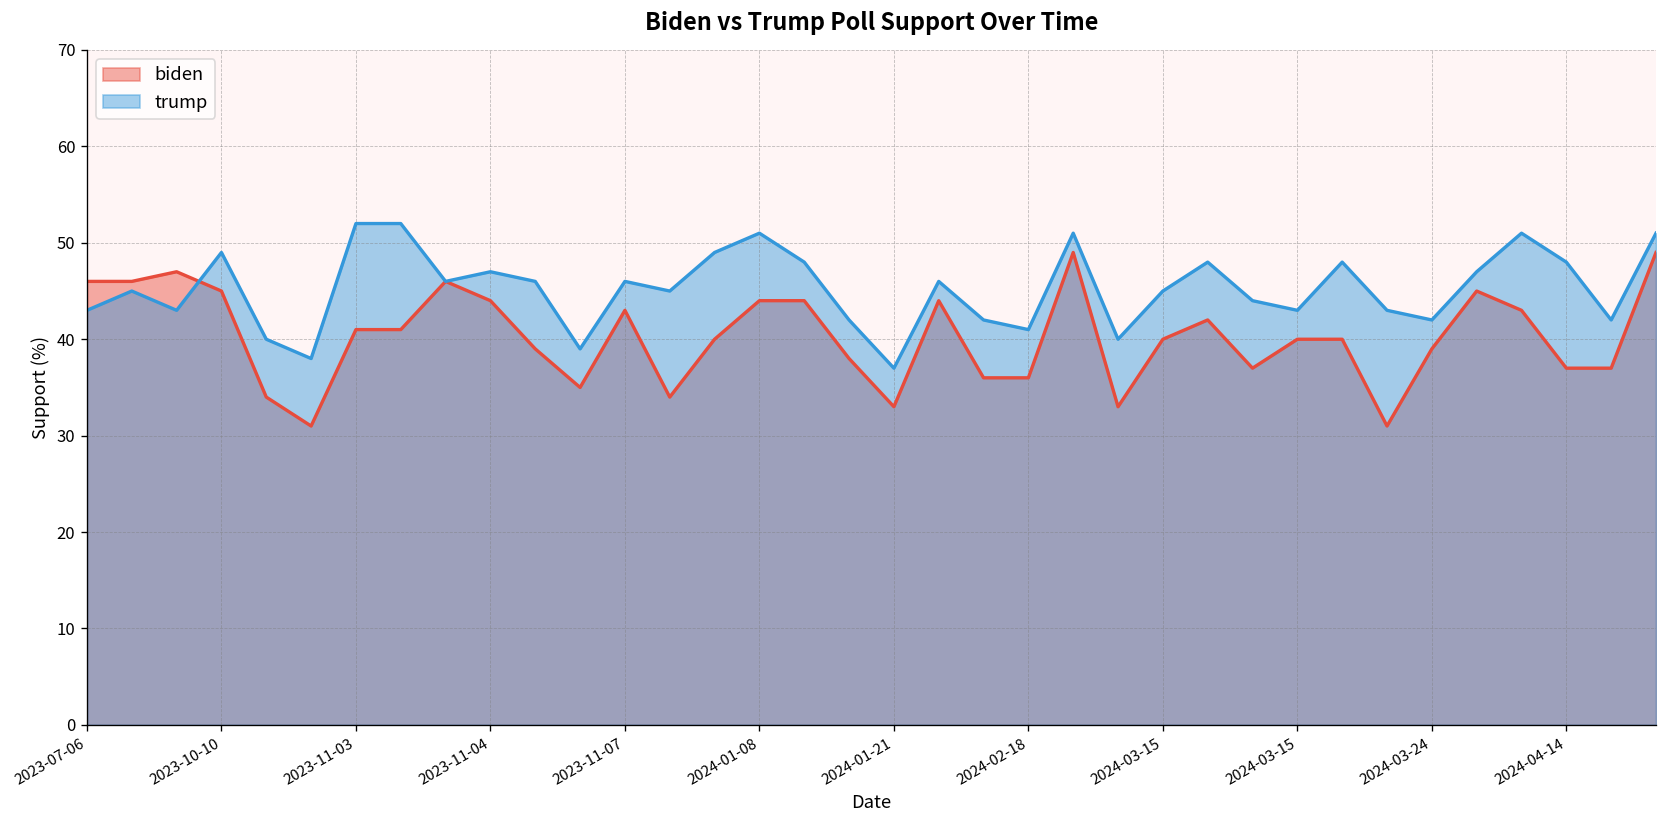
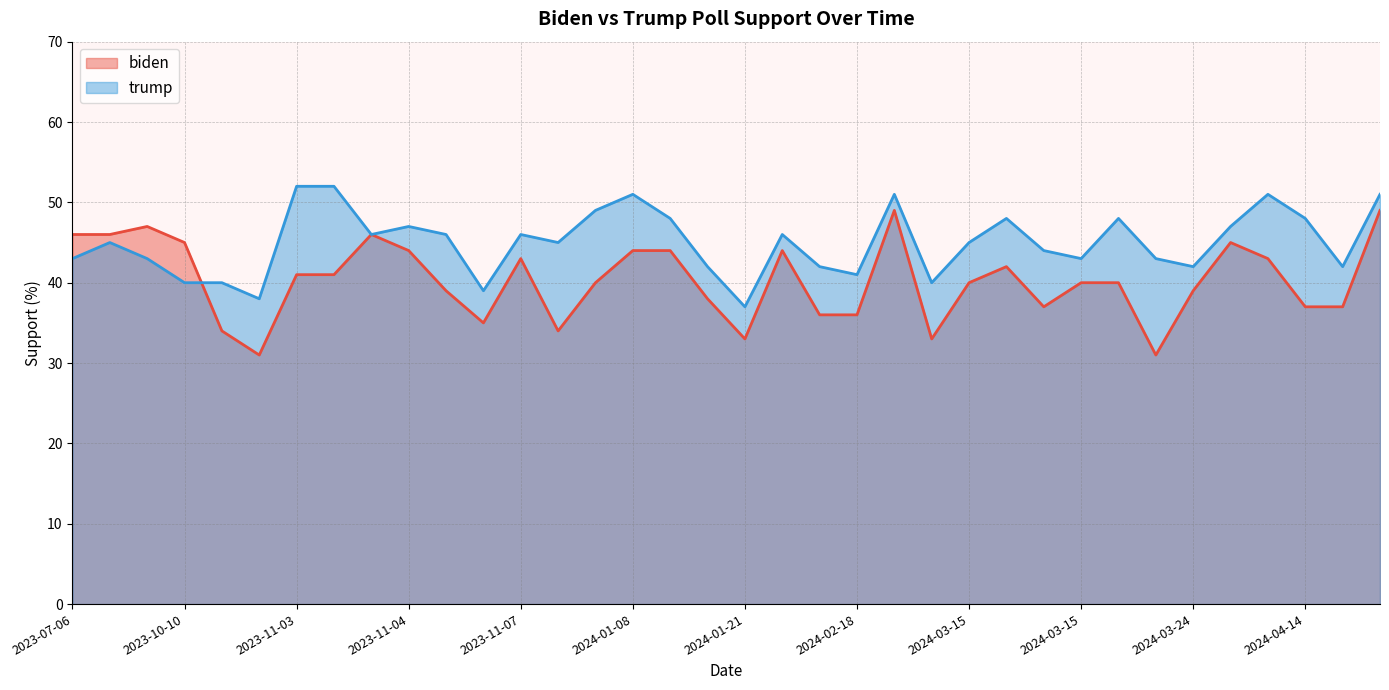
trump, 2023-10-10: 49 -> 40
